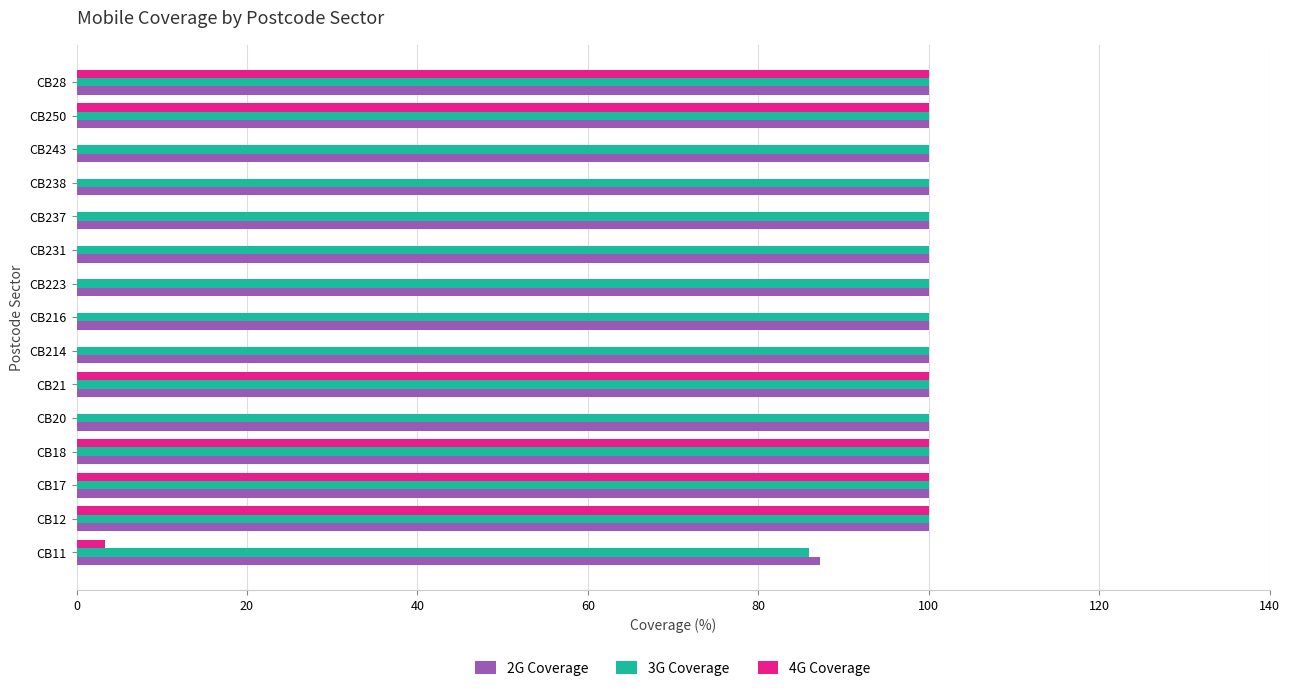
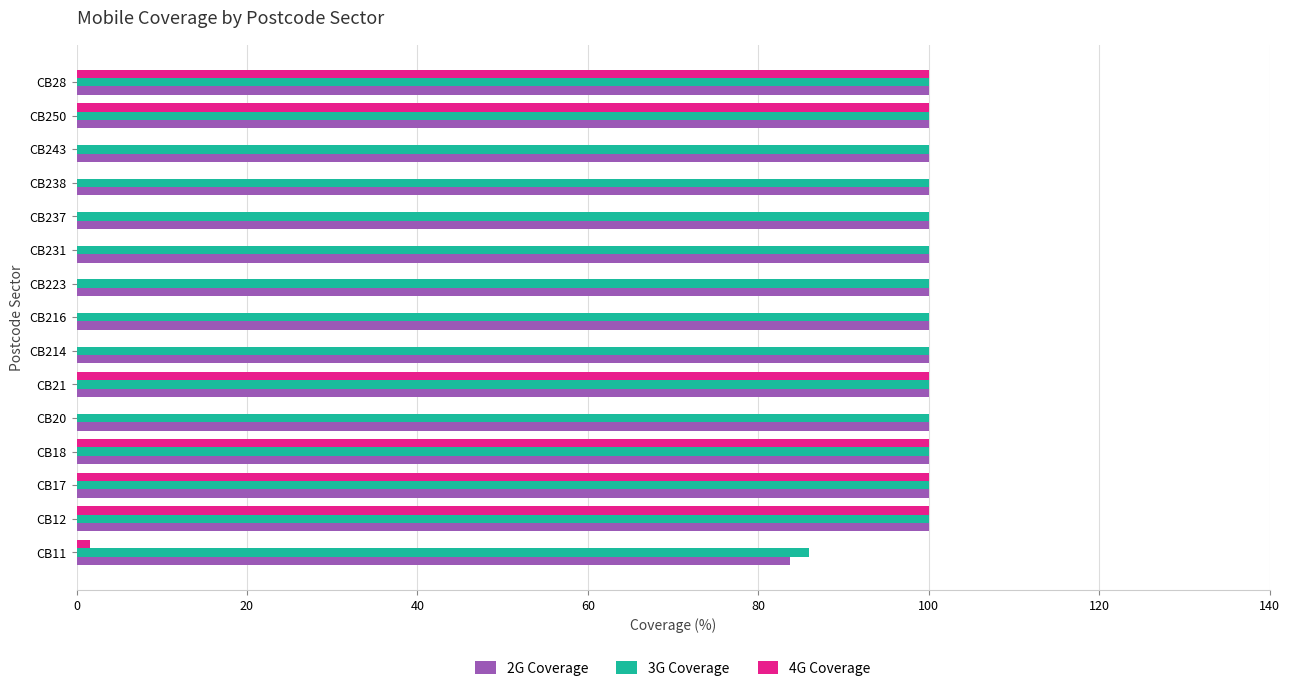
4G Coverage, CB11: 3 -> 2
2G Coverage, CB11: 87 -> 84
